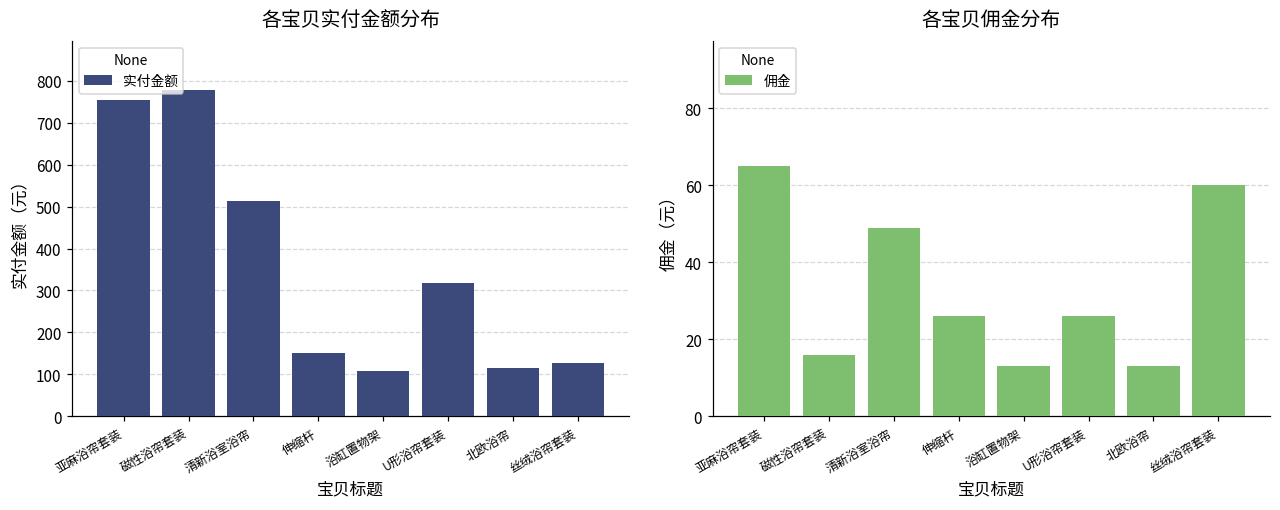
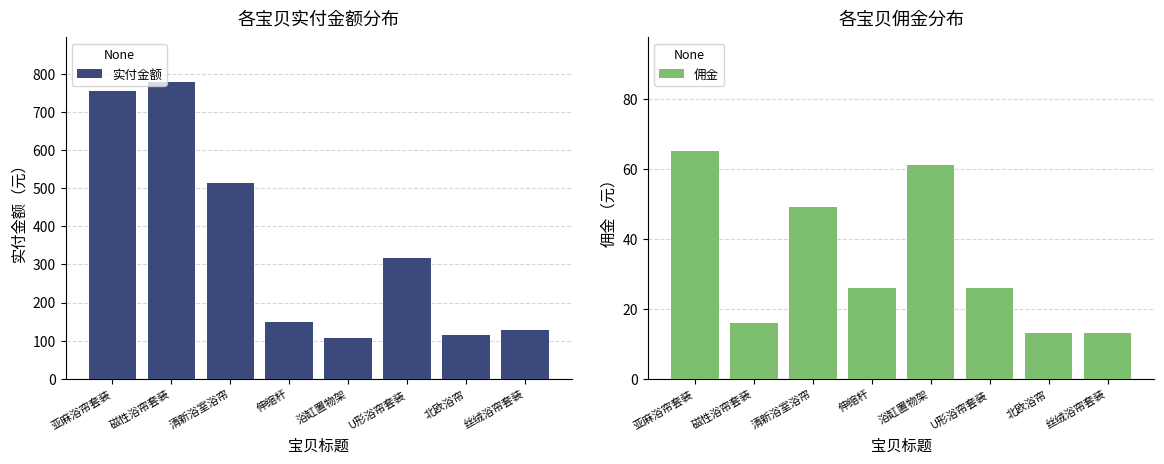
各宝贝佣金分布, 浴缸置物架: 13 -> 61
各宝贝佣金分布, 丝绒浴帘套装: 60 -> 13
